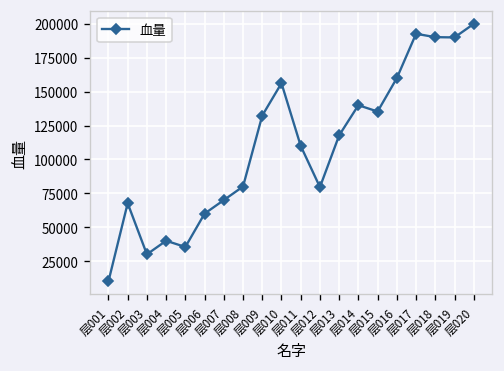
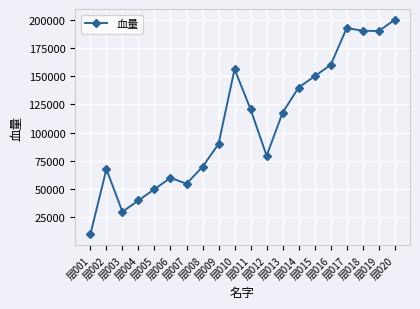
层005: 35000 -> 50000
层007: 70000 -> 55000
层008: 80000 -> 70000
层009: 132000 -> 90000
层011: 110000 -> 121000
层015: 135000 -> 150000
